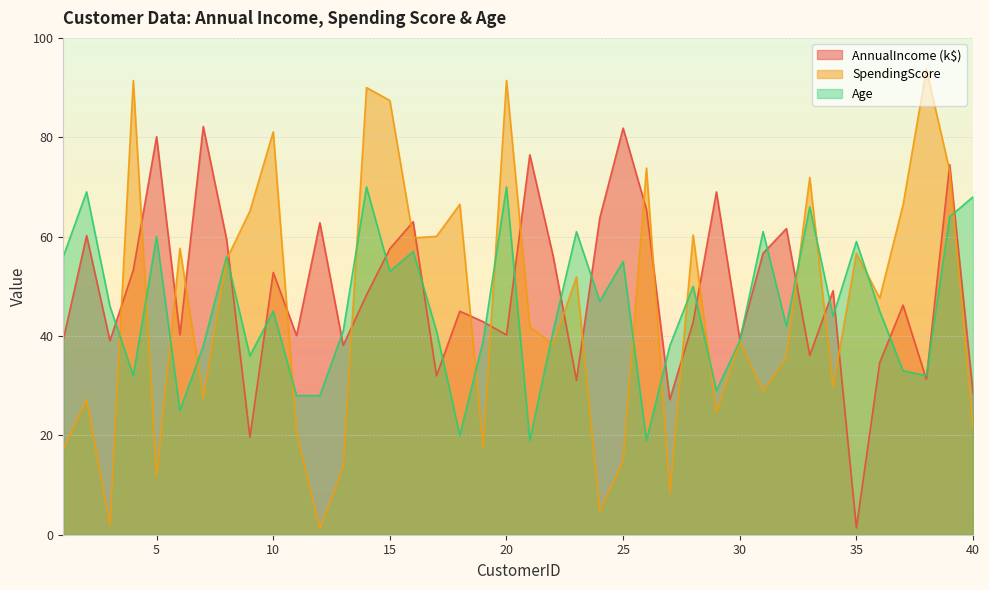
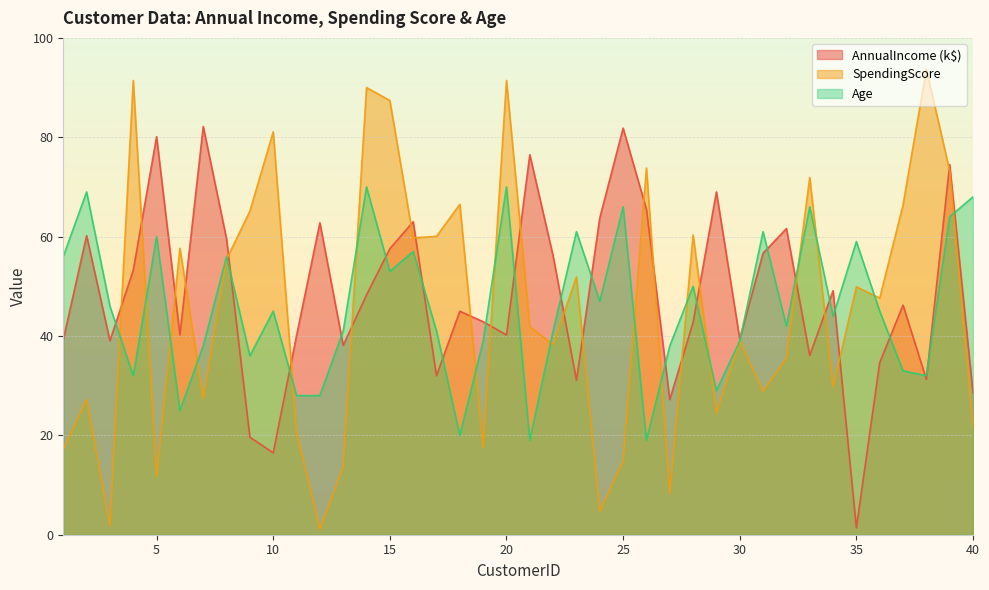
AnnualIncome (k$), 10: 53 -> 16
Age, 25: 55 -> 66
SpendingScore, 35: 57 -> 50
